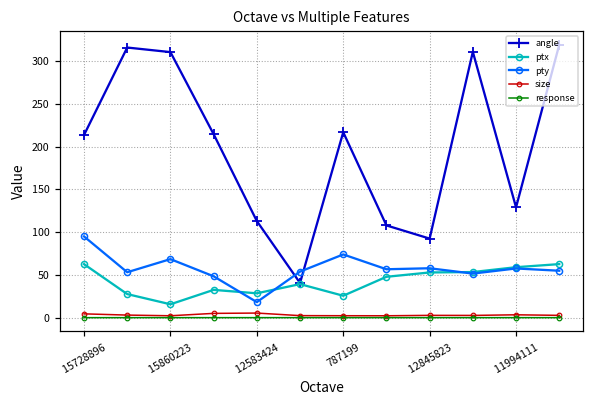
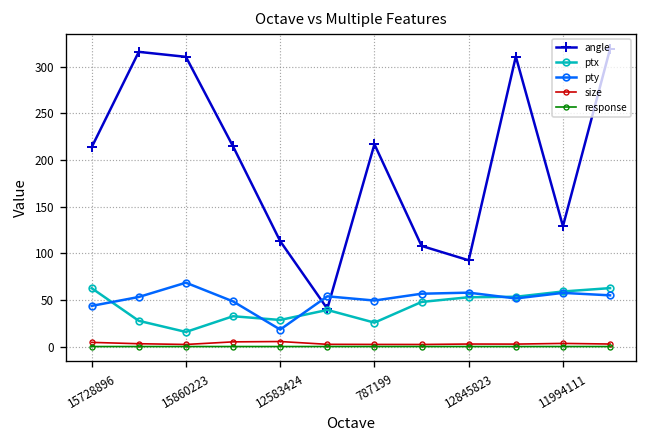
pty, 15728896: 90 -> 40
pty, 787199: 70 -> 50
